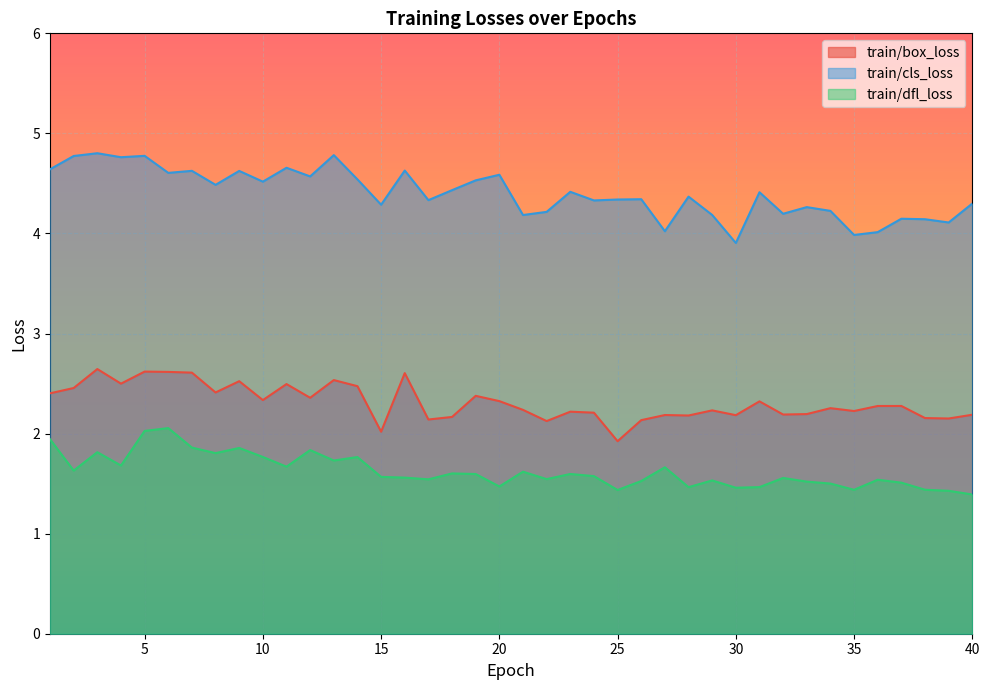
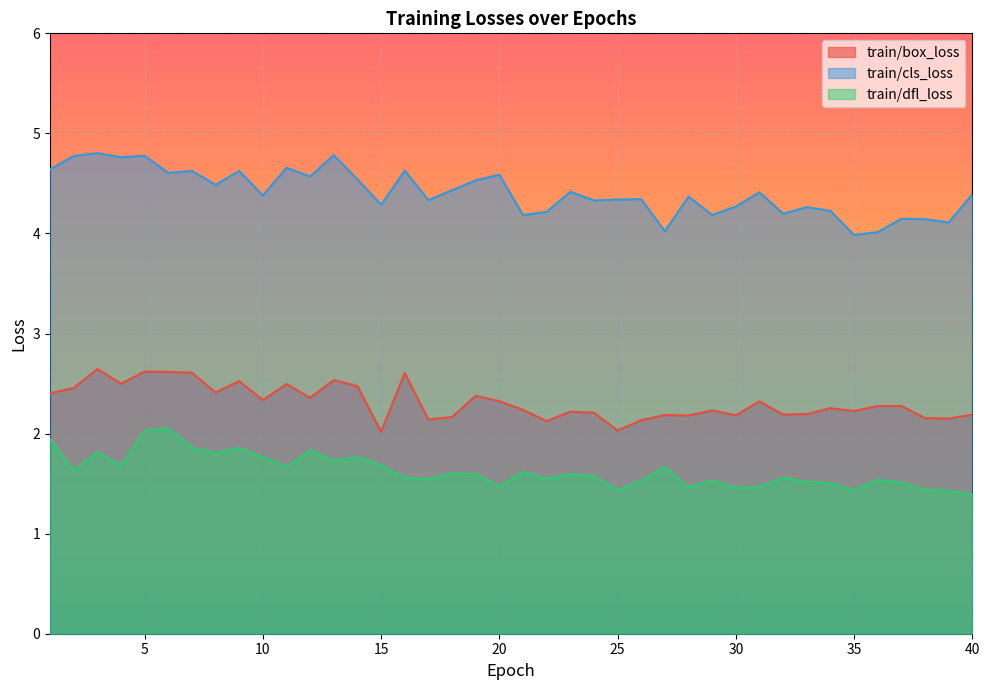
train/cls_loss, 10: 4.52 -> 4.38
train/dfl_loss, 15: 1.57 -> 1.68
train/box_loss, 25: 1.92 -> 2.03
train/cls_loss, 30: 3.90 -> 4.27
train/cls_loss, 40: 4.30 -> 4.39
